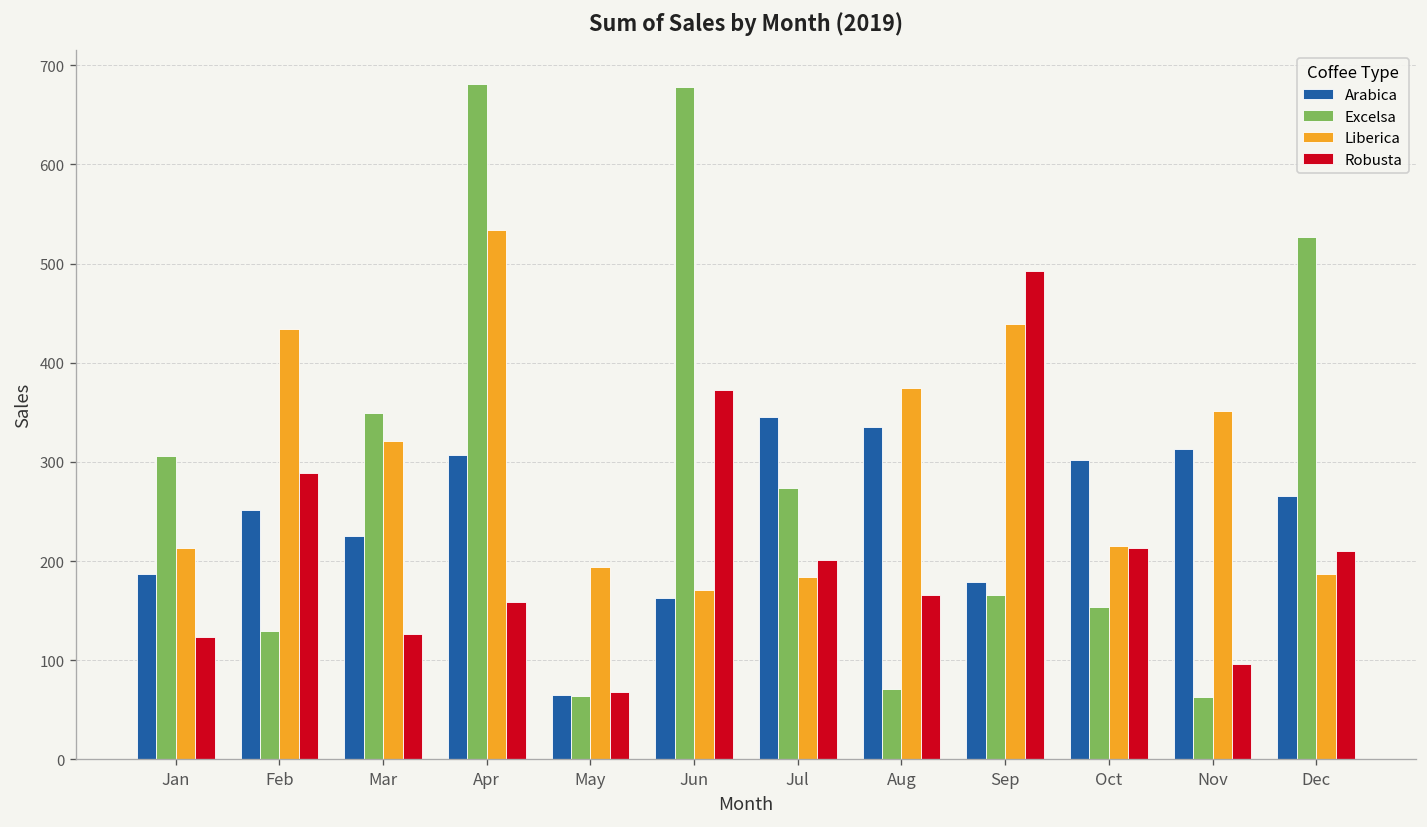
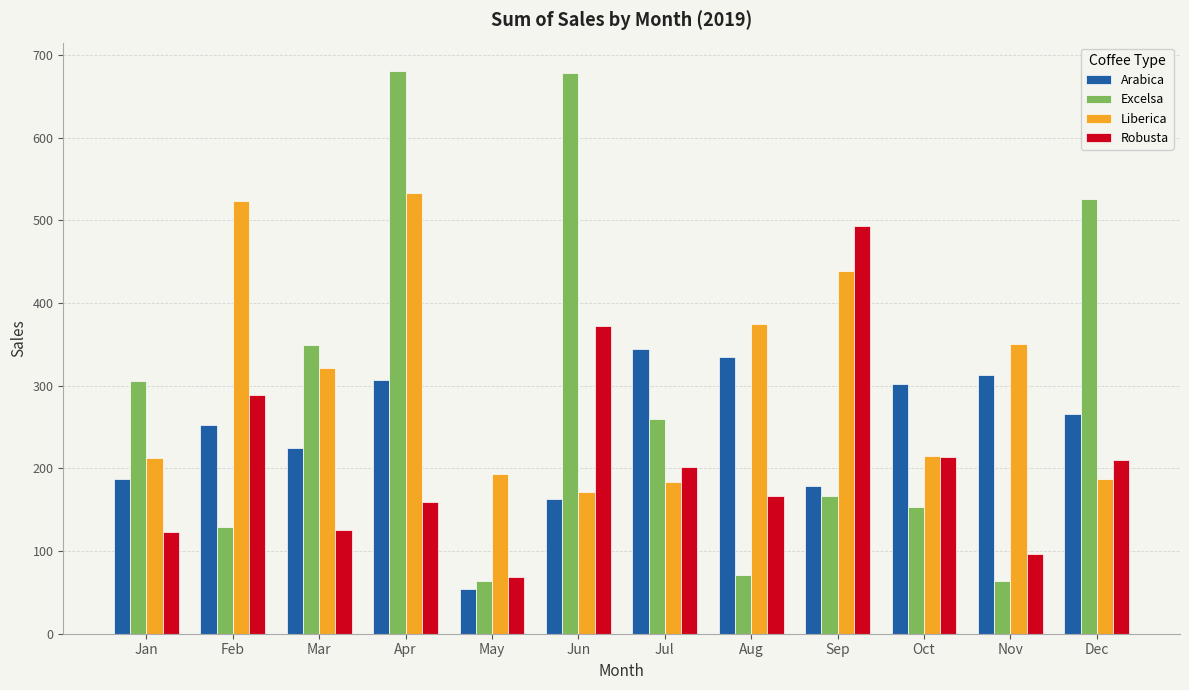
Liberica, Feb: 430 -> 520
Arabica, May: 70 -> 50
Excelsa, Jul: 270 -> 260
